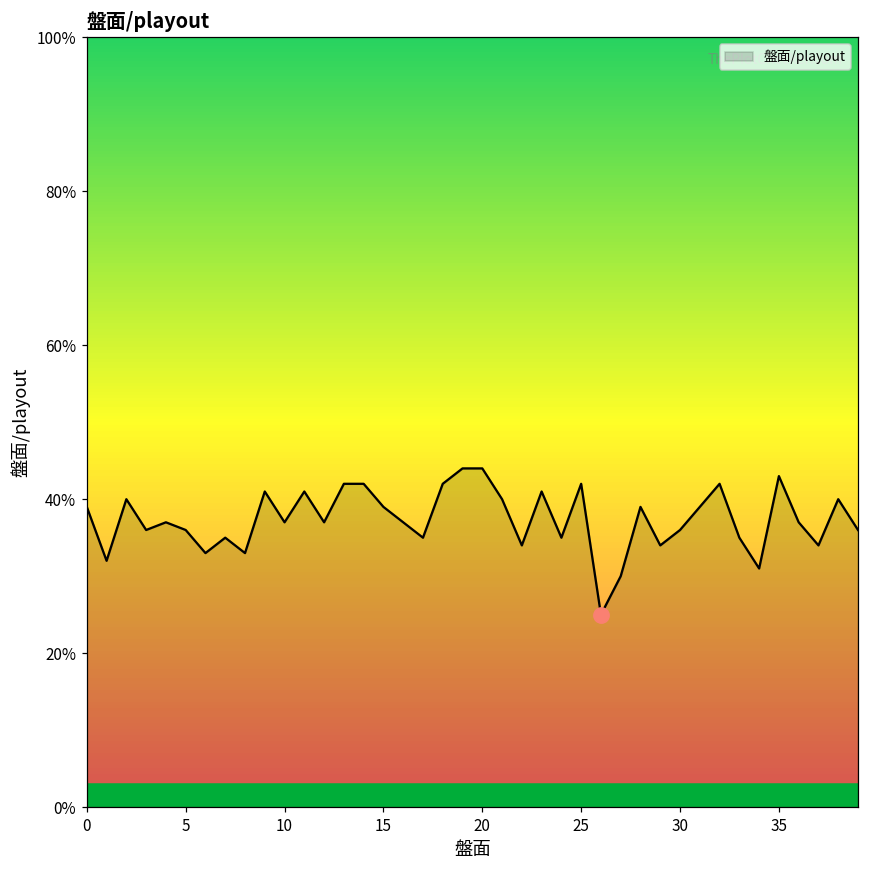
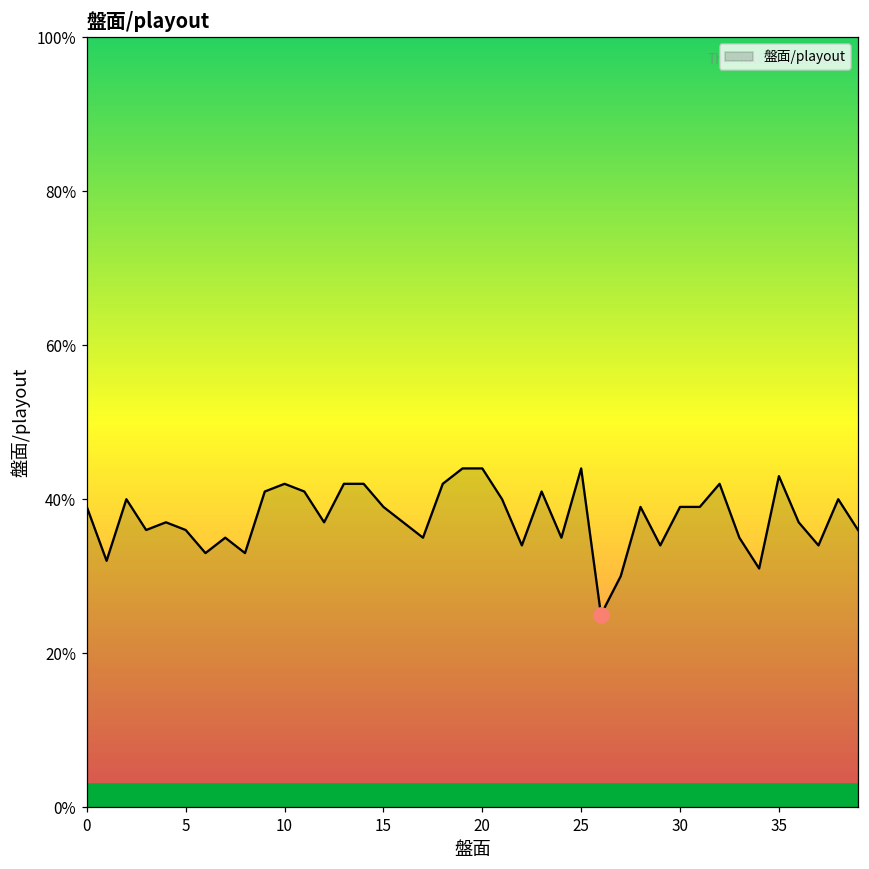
盤面/playout, 10: 37% -> 42%
盤面/playout, 25: 42% -> 44%
盤面/playout, 30: 36% -> 39%
